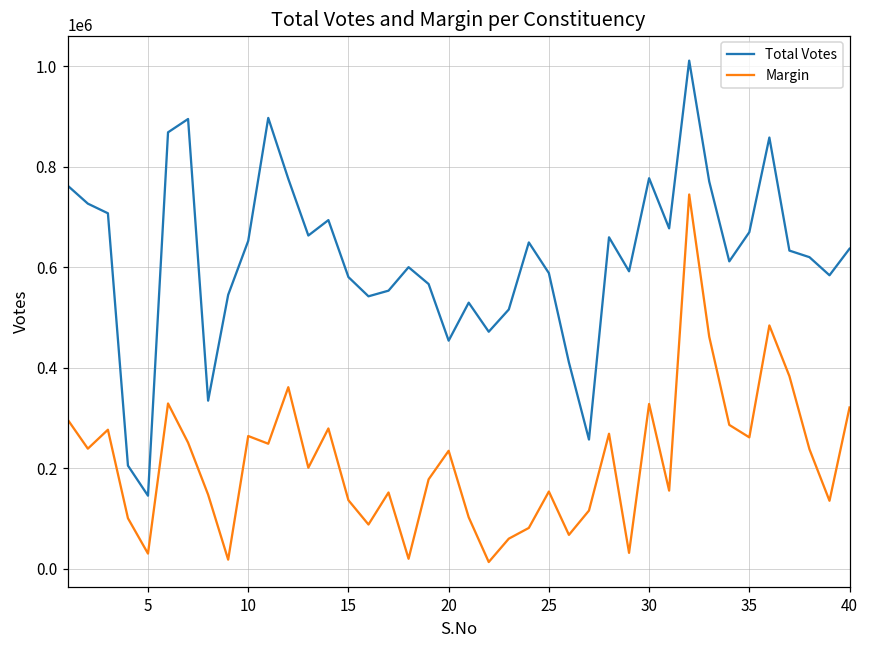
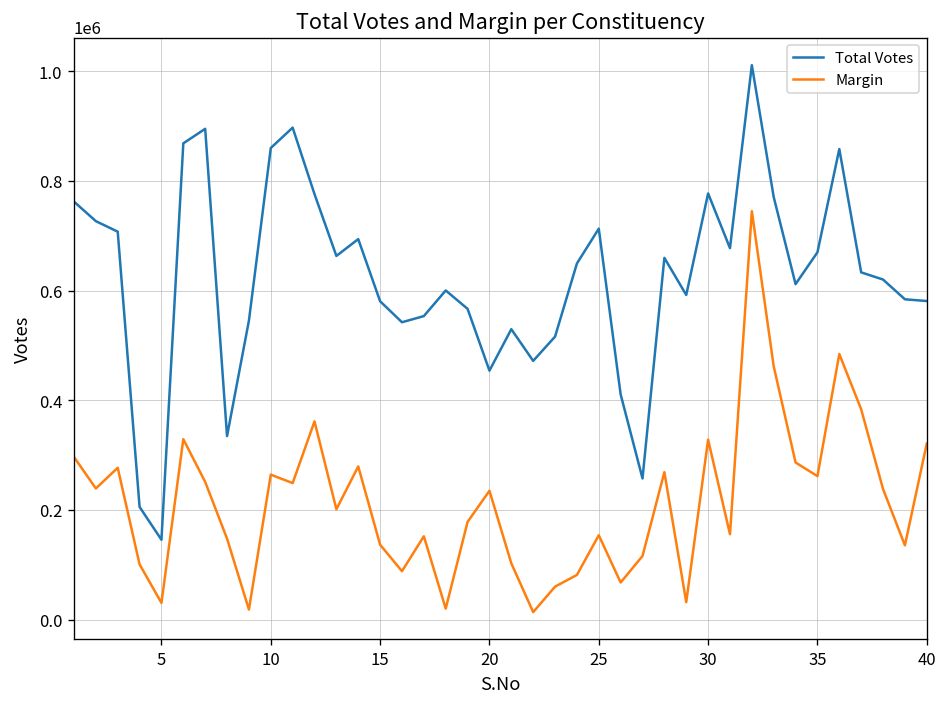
Total Votes, 10: 650000 -> 860000
Total Votes, 25: 590000 -> 710000
Total Votes, 40: 640000 -> 580000
